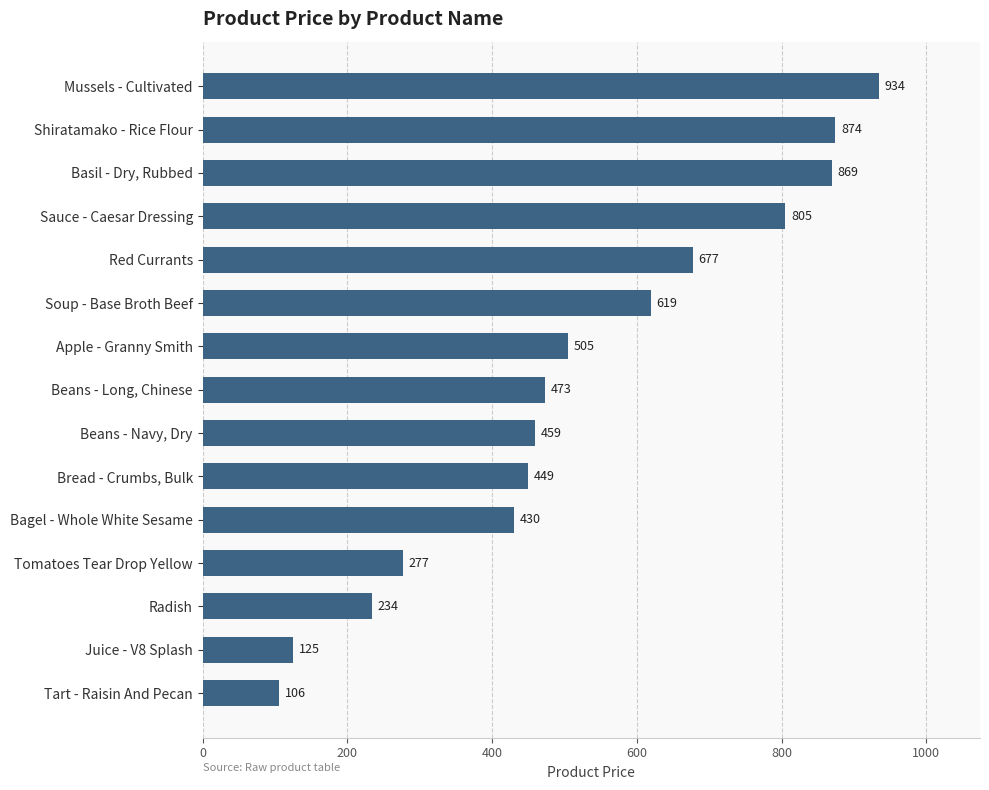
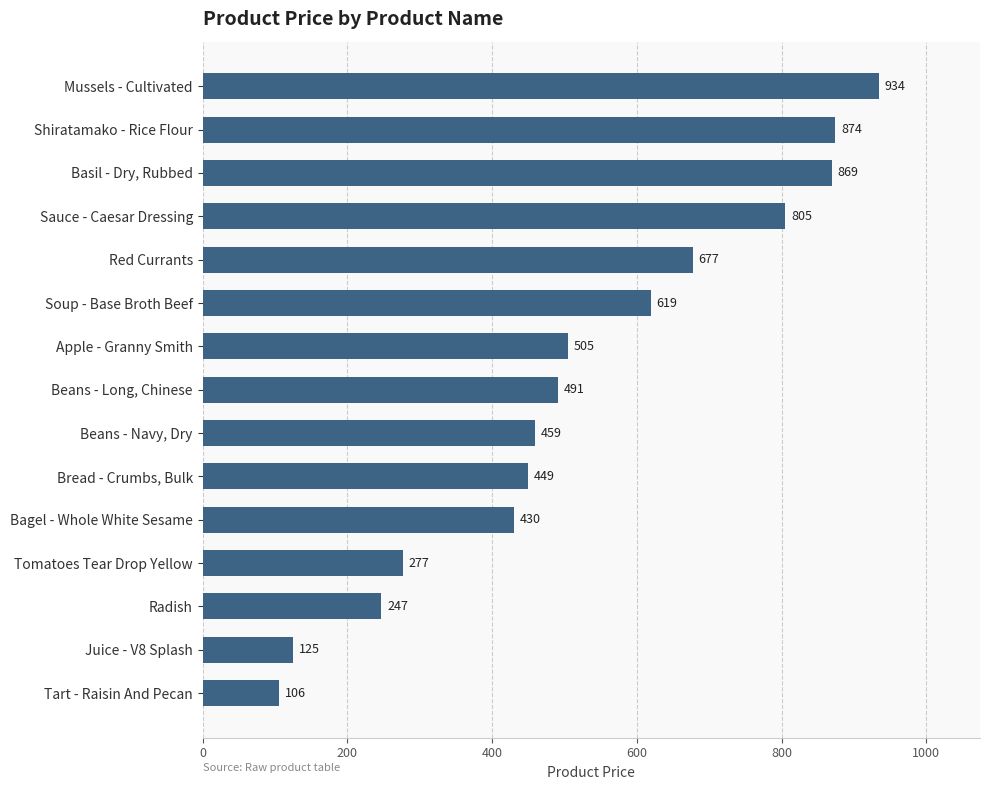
Beans - Long, Chinese: 473 -> 491
Radish: 234 -> 247
